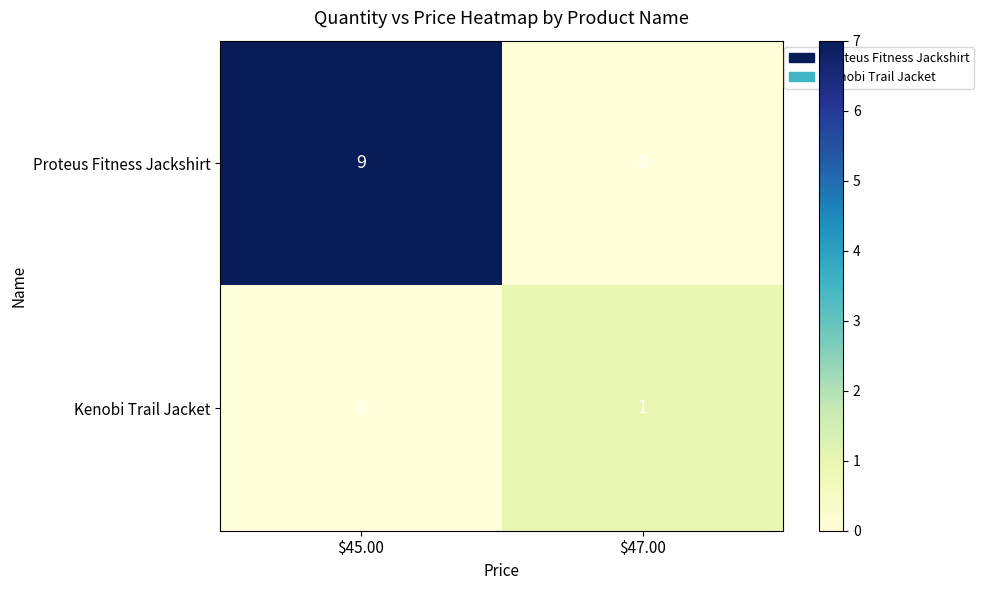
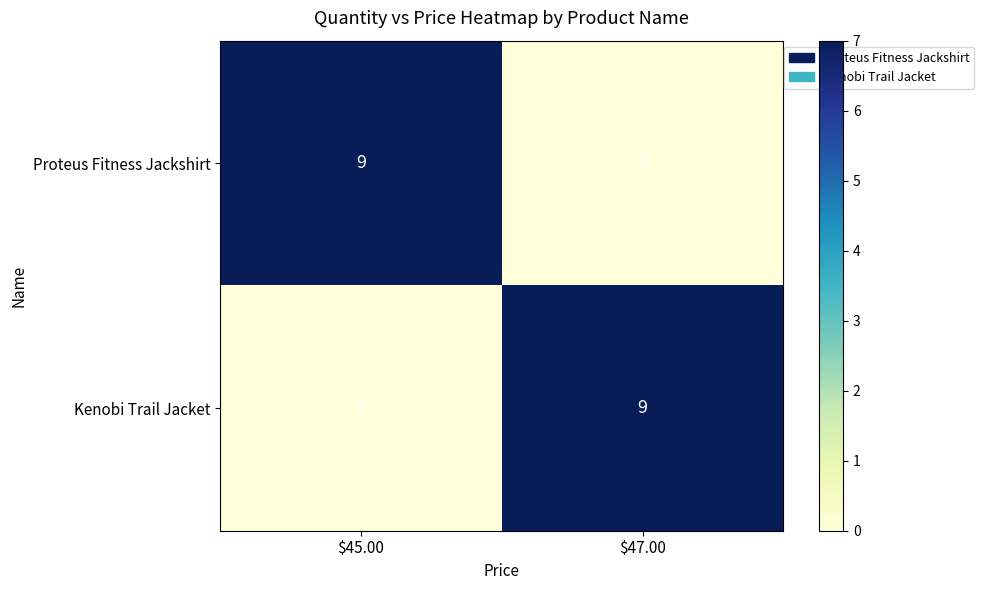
Kenobi Trail Jacket, $47.00: 1 -> 9
